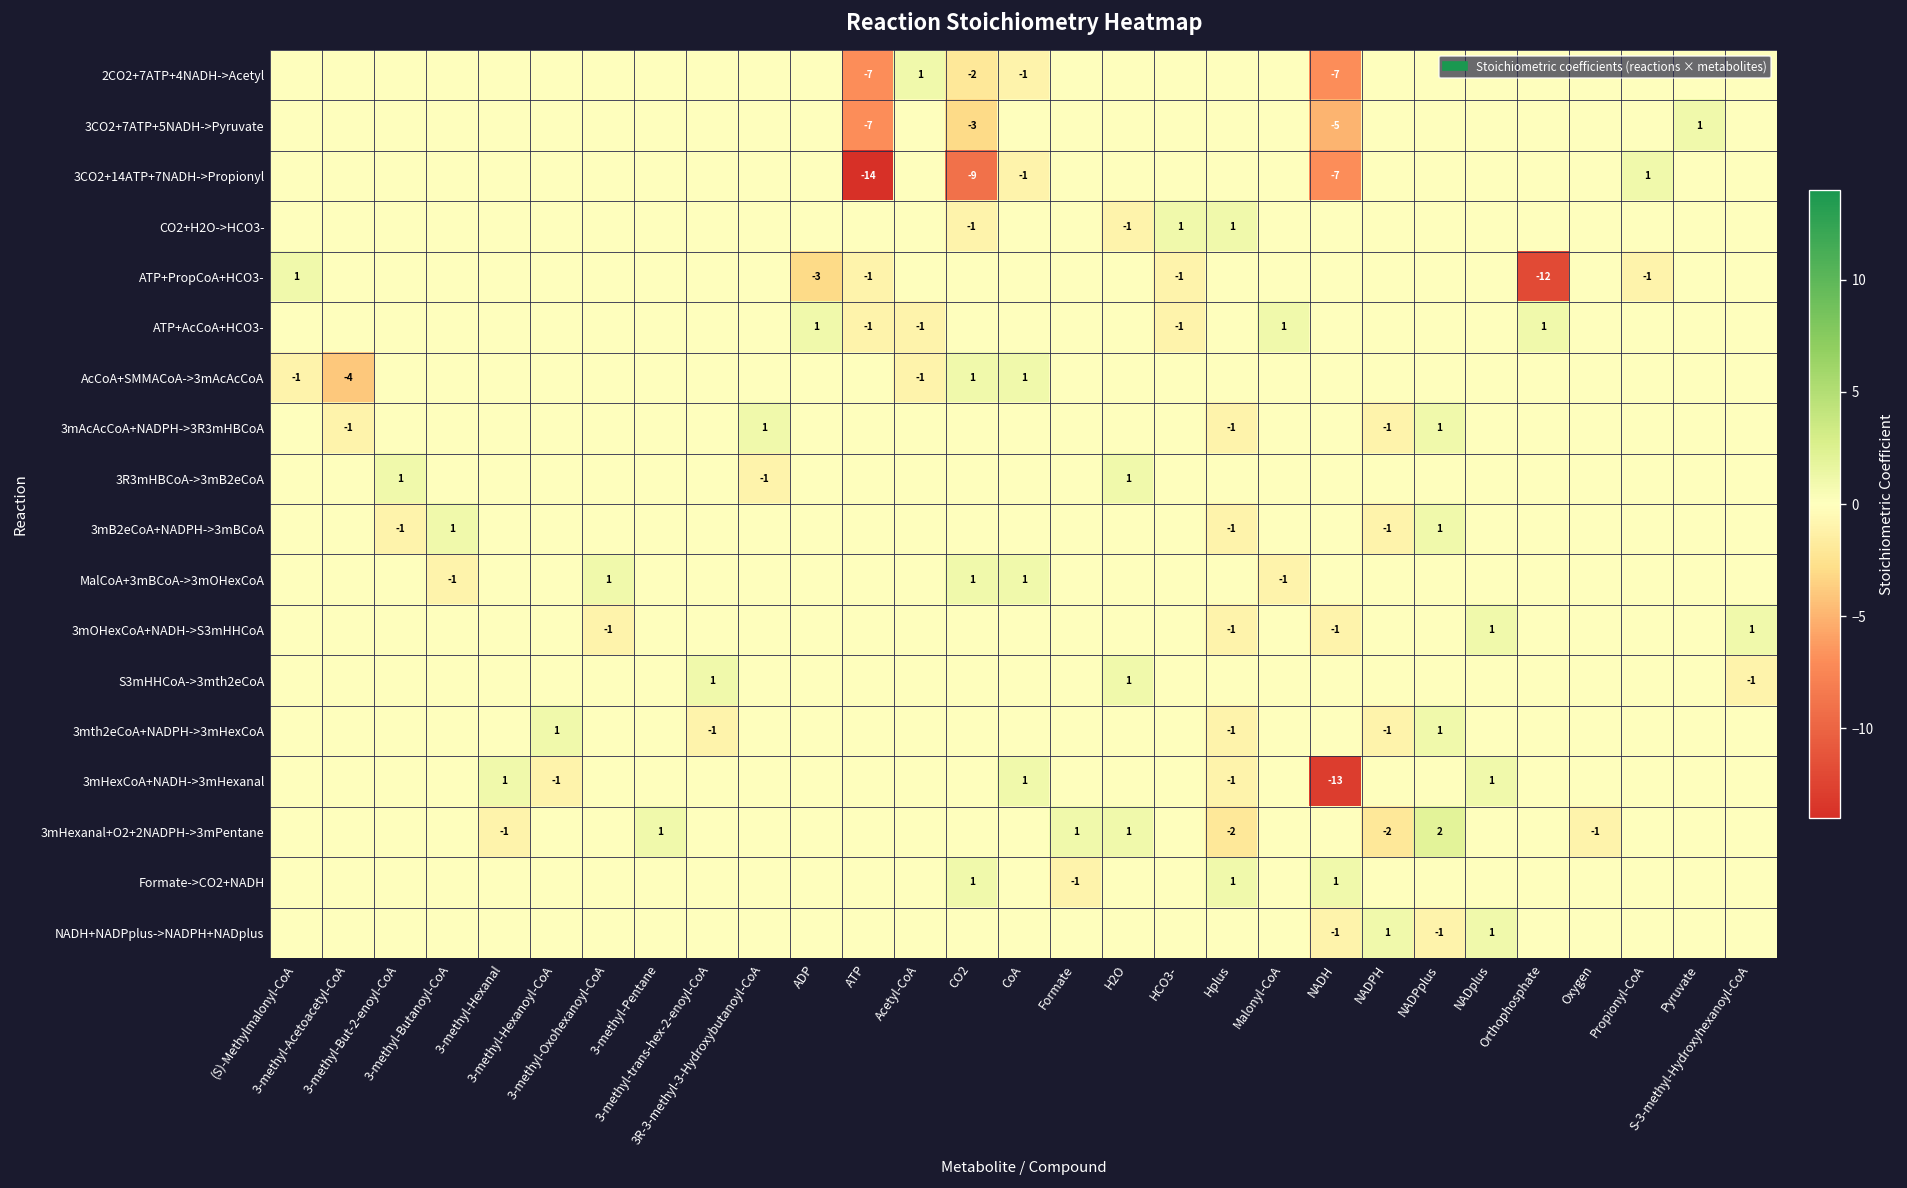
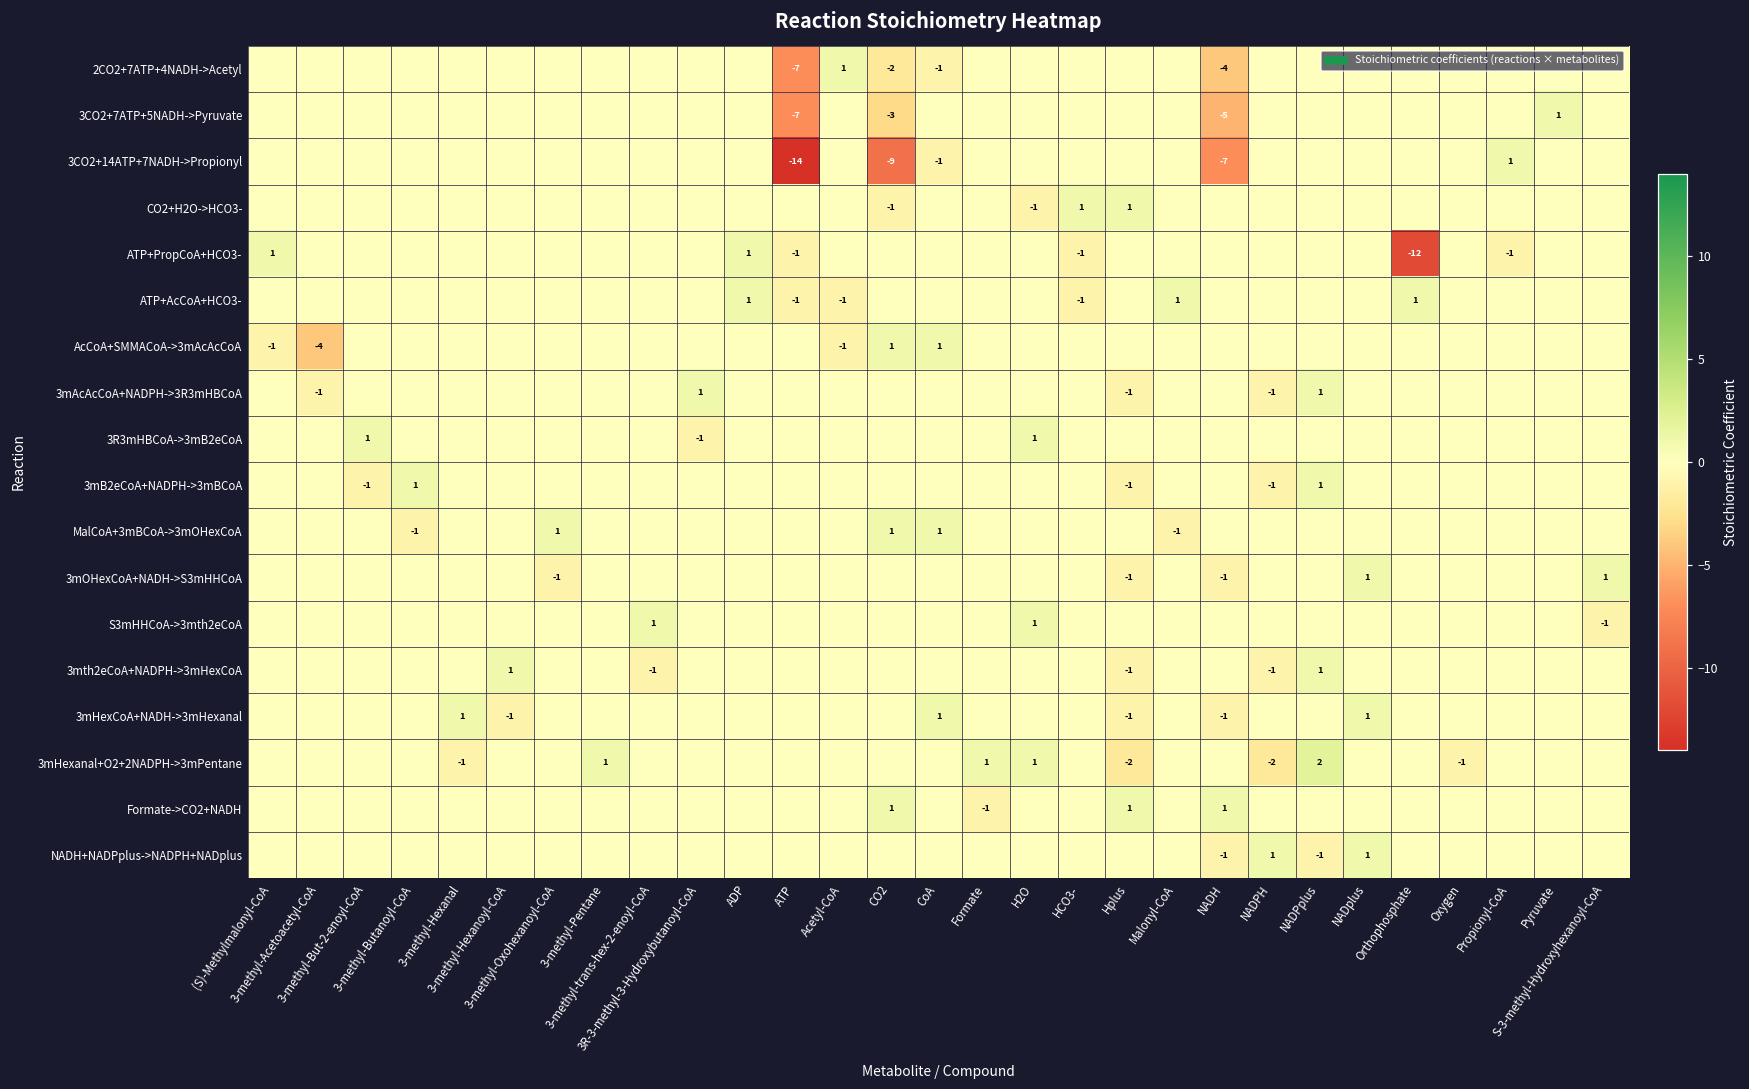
2CO2+7ATP+4NADH->Acetyl, NADH: -7 -> -4
ATP+PropCoA+HCO3-, ADP: -3 -> 1
3mHexCoA+NADH->3mHexanal, NADH: -13 -> -1
